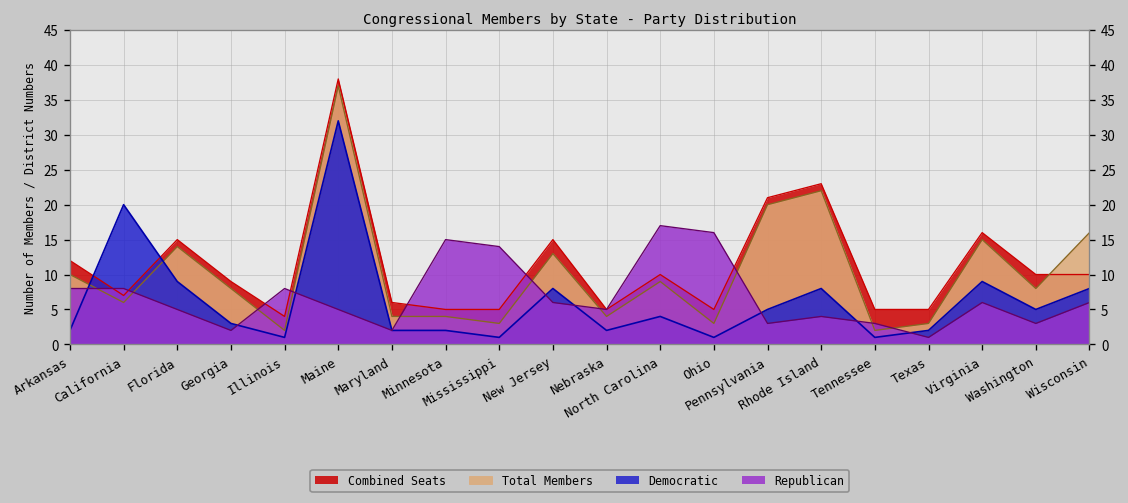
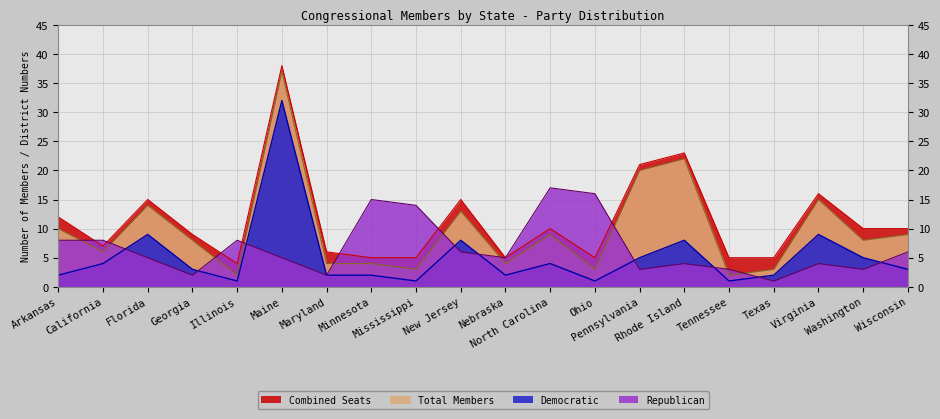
Democratic, California: 20 -> 4
Republican, Virginia: 6 -> 4
Total Members, Wisconsin: 16 -> 9
Democratic, Wisconsin: 8 -> 3
